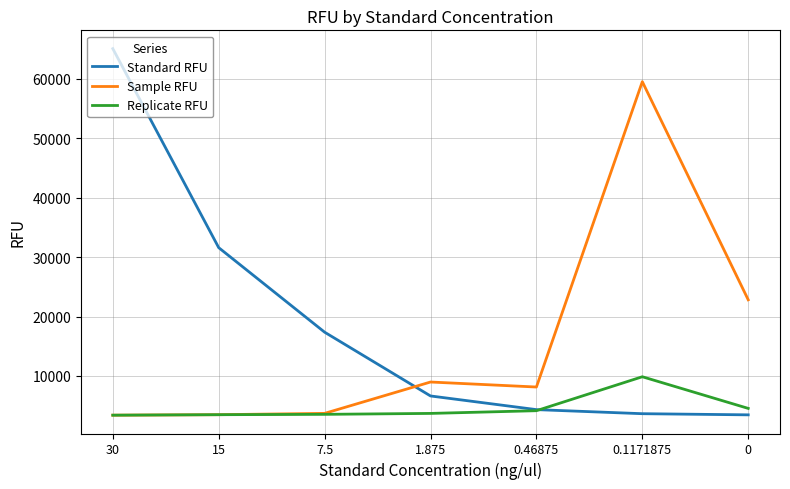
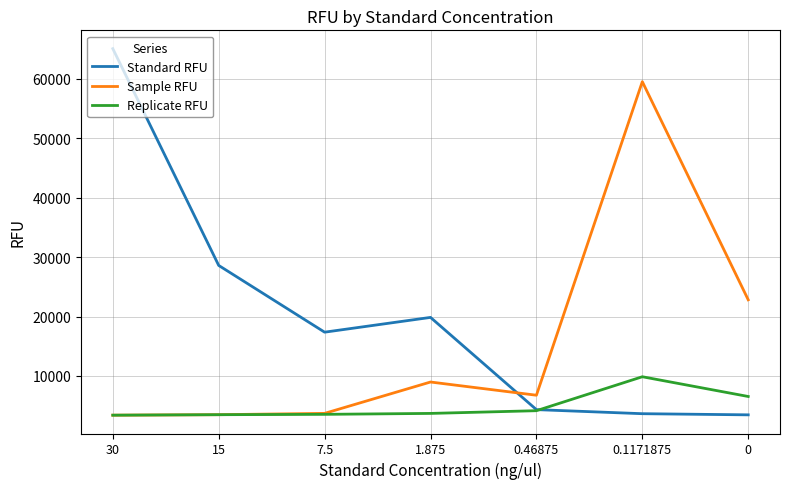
Standard RFU, 15: 32000 -> 29000
Standard RFU, 1.875: 7000 -> 20000
Sample RFU, 0.46875: 8000 -> 7000
Replicate RFU, 0: 5000 -> 7000
